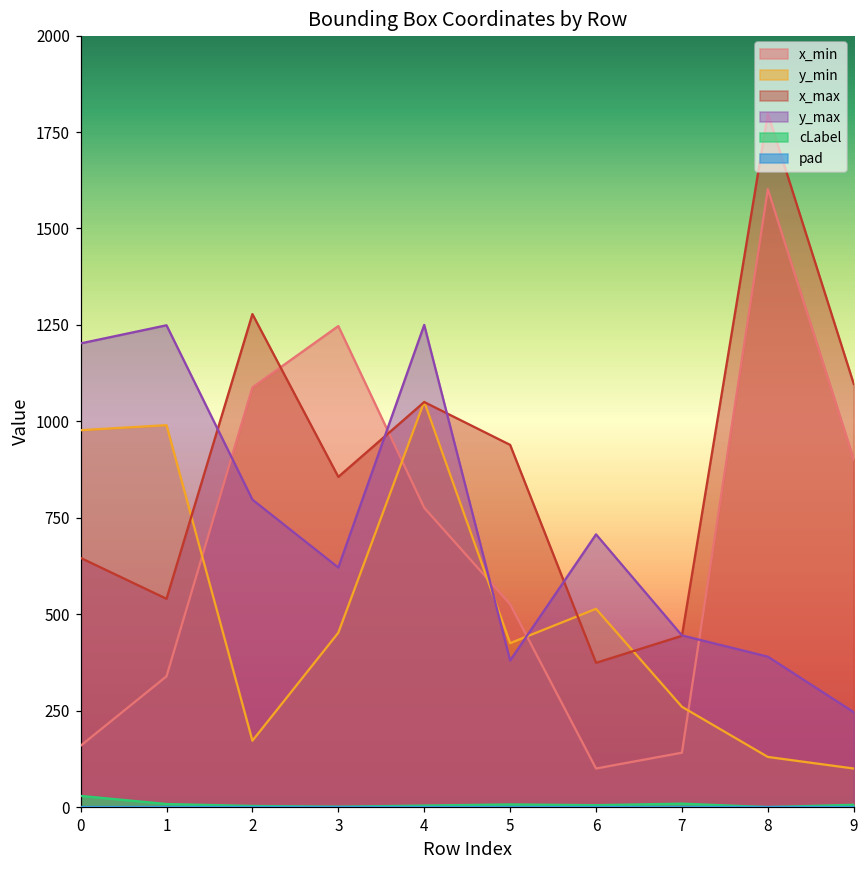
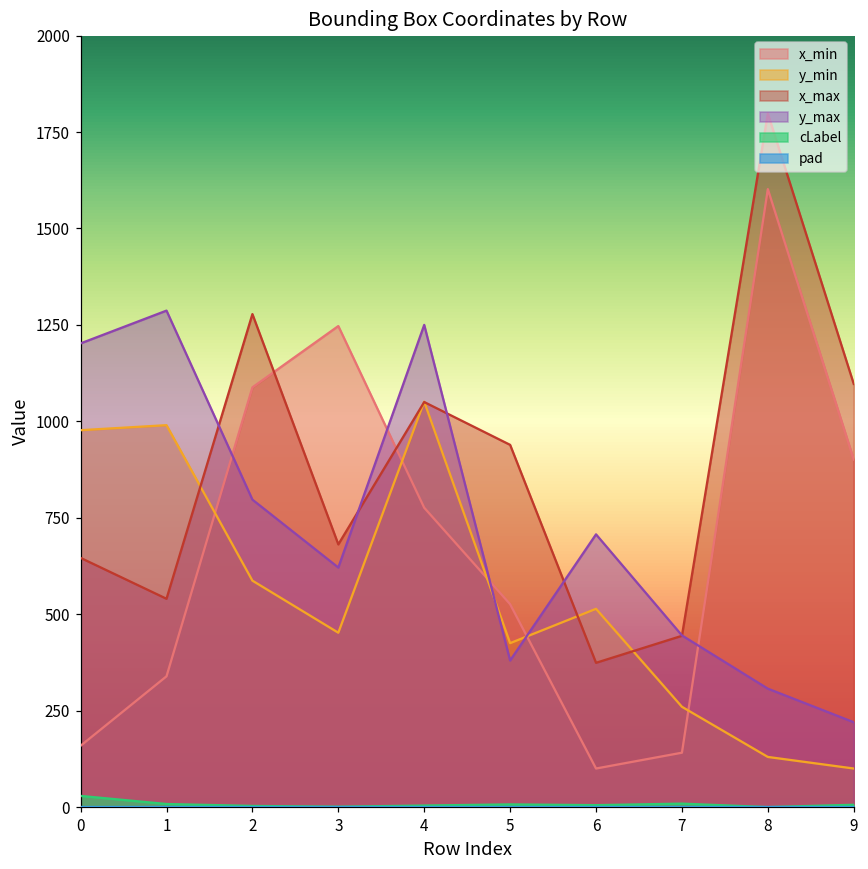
y_max, 1: 1250 -> 1290
y_min, 2: 170 -> 590
x_max, 3: 860 -> 680
y_max, 8: 390 -> 310
y_max, 9: 250 -> 220
